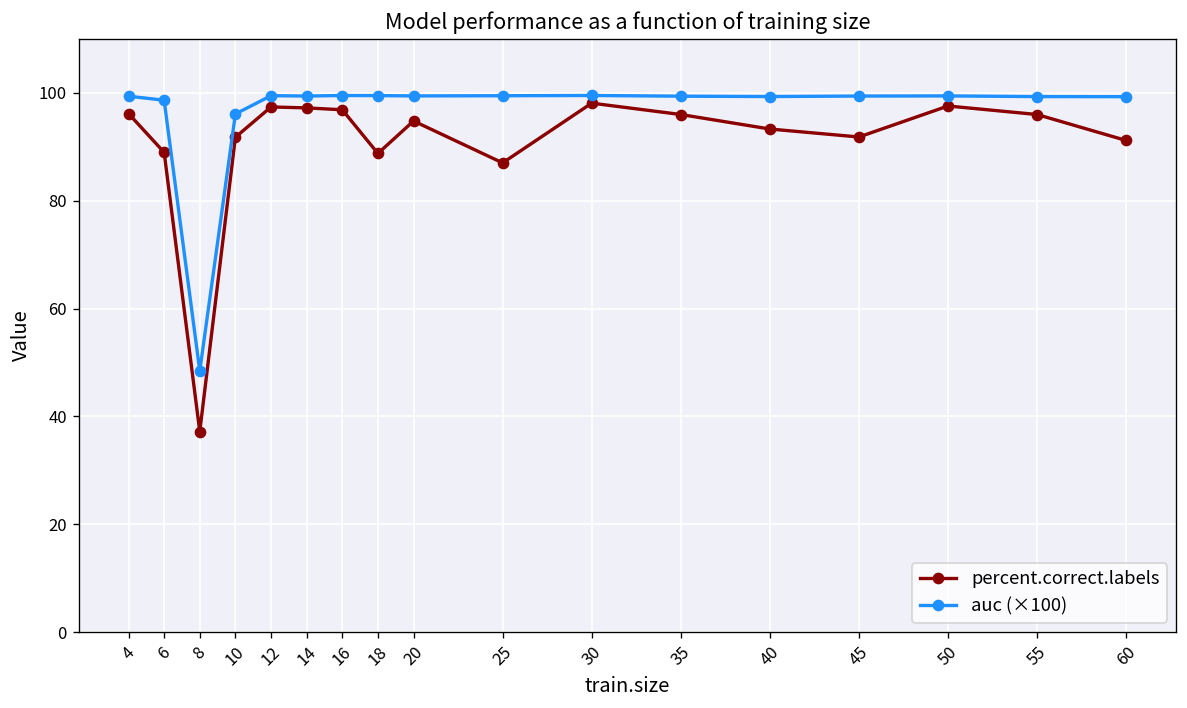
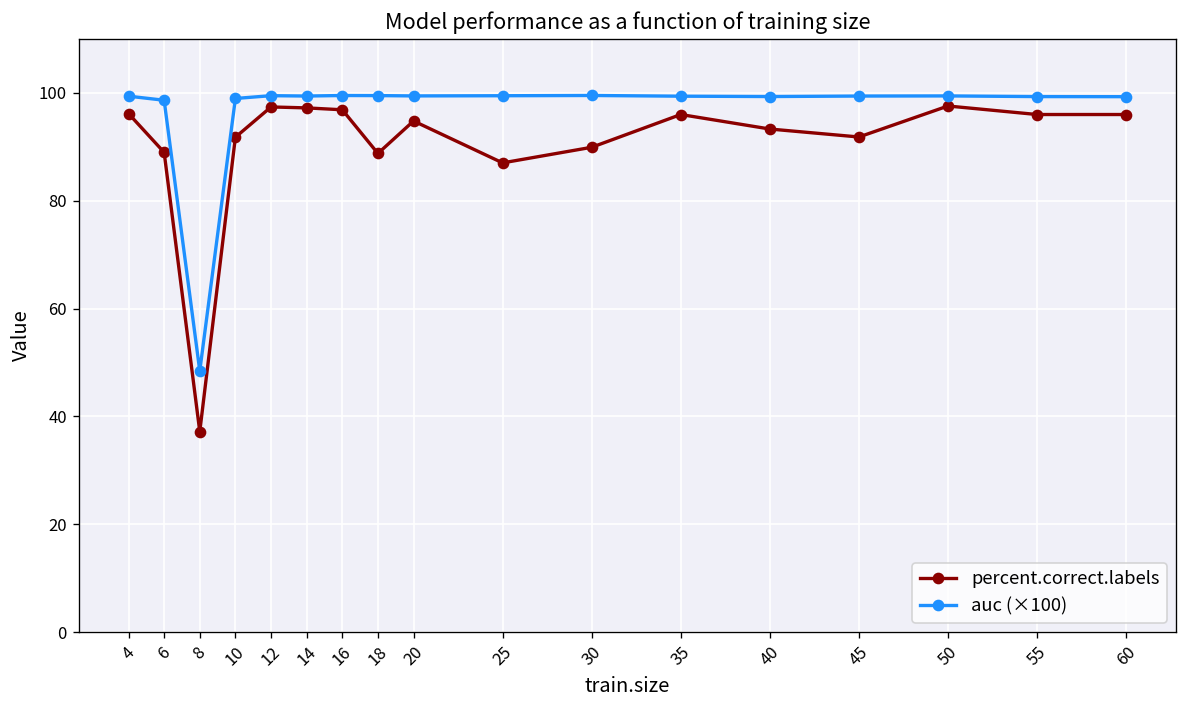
auc (×100), 10: 96 -> 99
percent.correct.labels, 30: 98 -> 90
percent.correct.labels, 60: 91 -> 96
